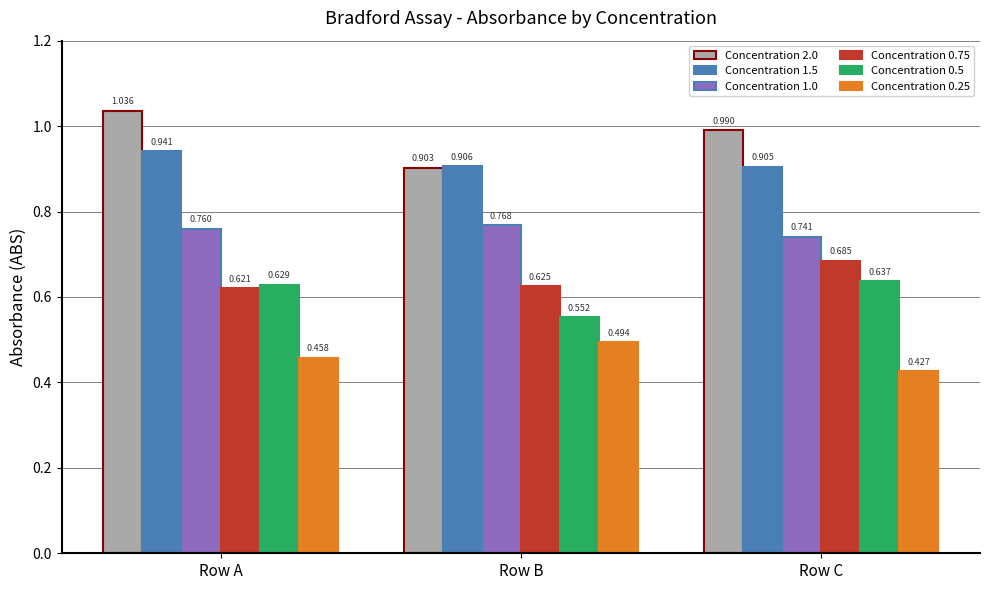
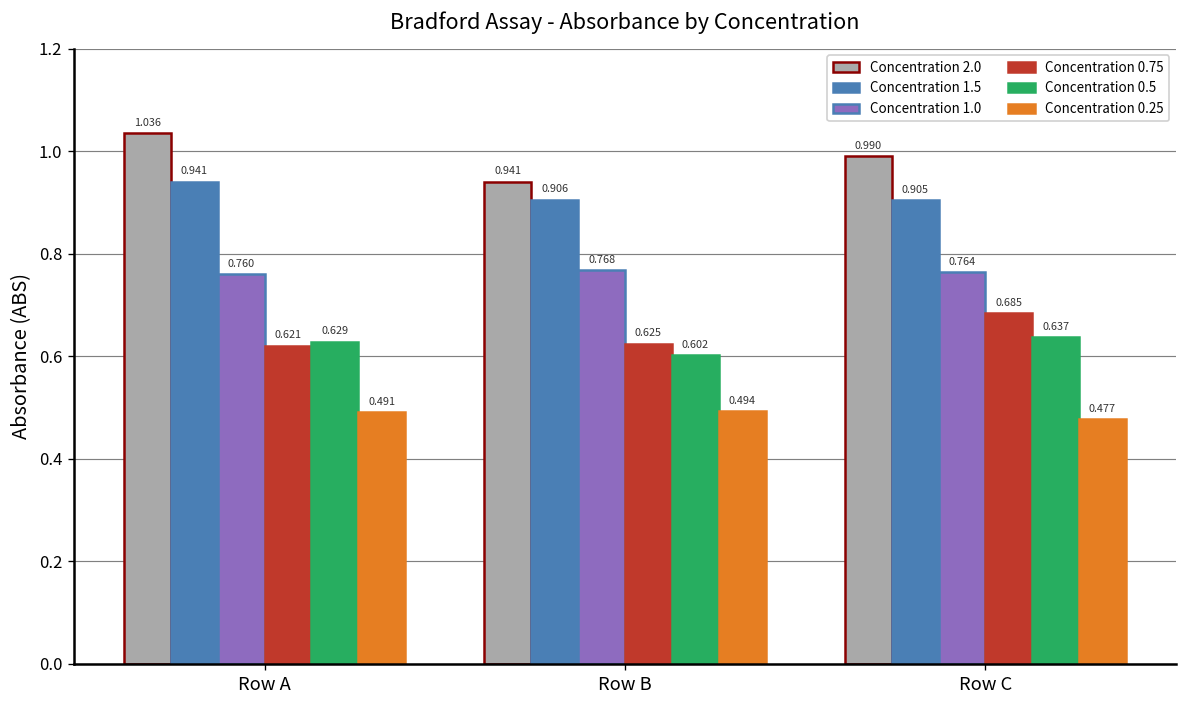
Concentration 0.25, Row A: 0.458 -> 0.491
Concentration 2.0, Row B: 0.903 -> 0.941
Concentration 0.5, Row B: 0.552 -> 0.602
Concentration 1.0, Row C: 0.741 -> 0.764
Concentration 0.25, Row C: 0.427 -> 0.477
